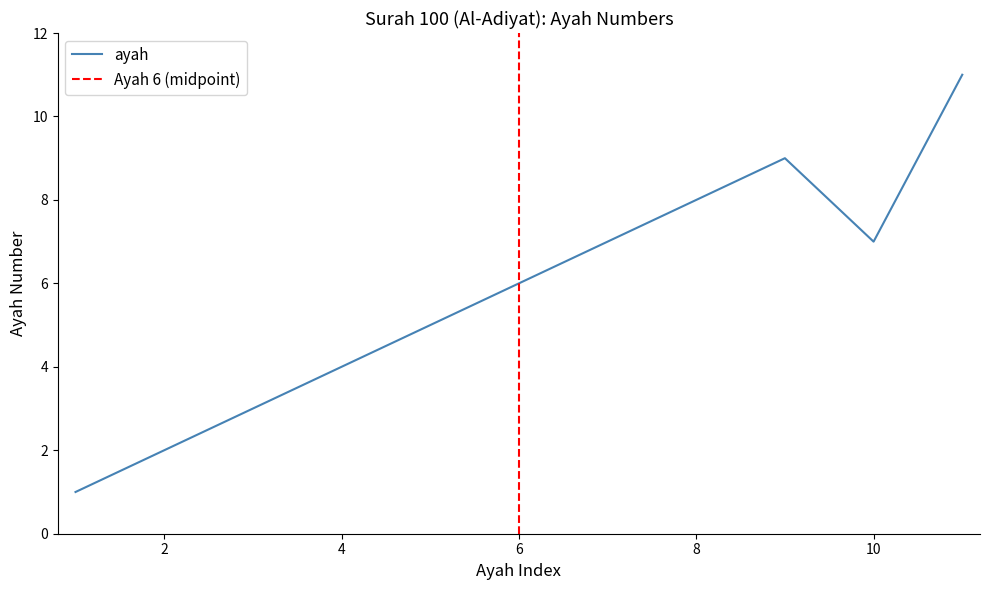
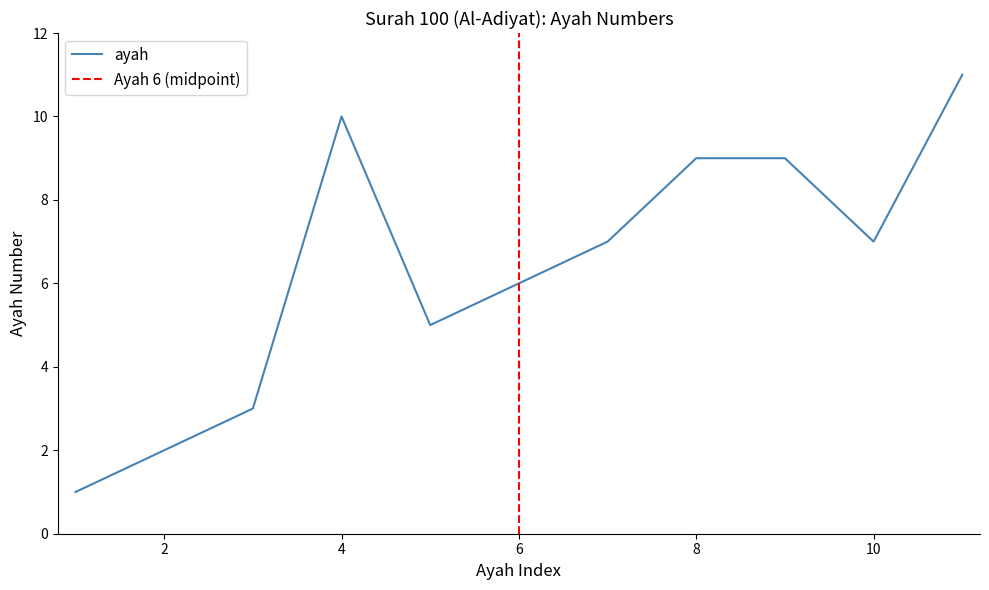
4: 4 -> 10
8: 8 -> 9
